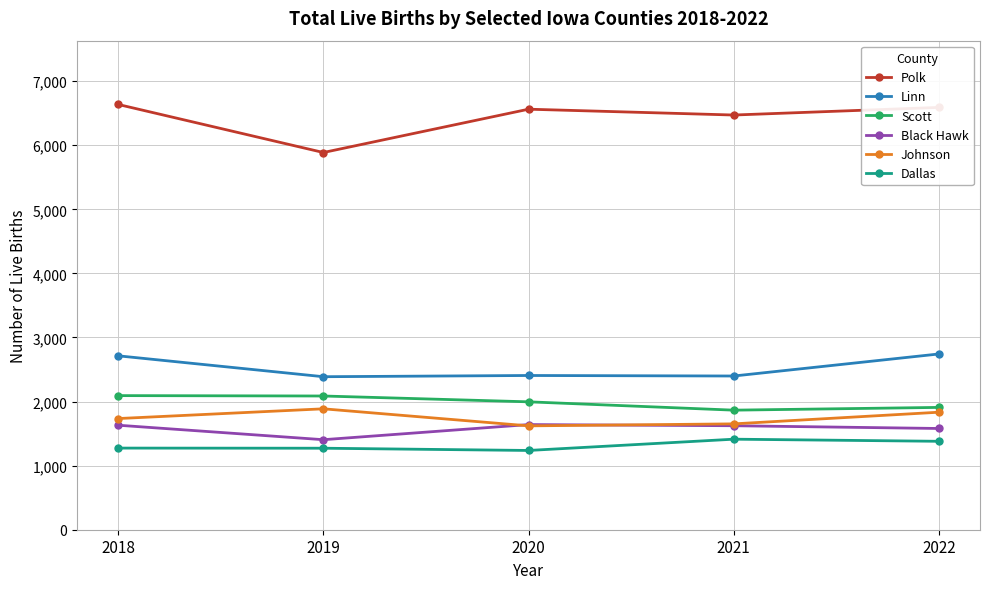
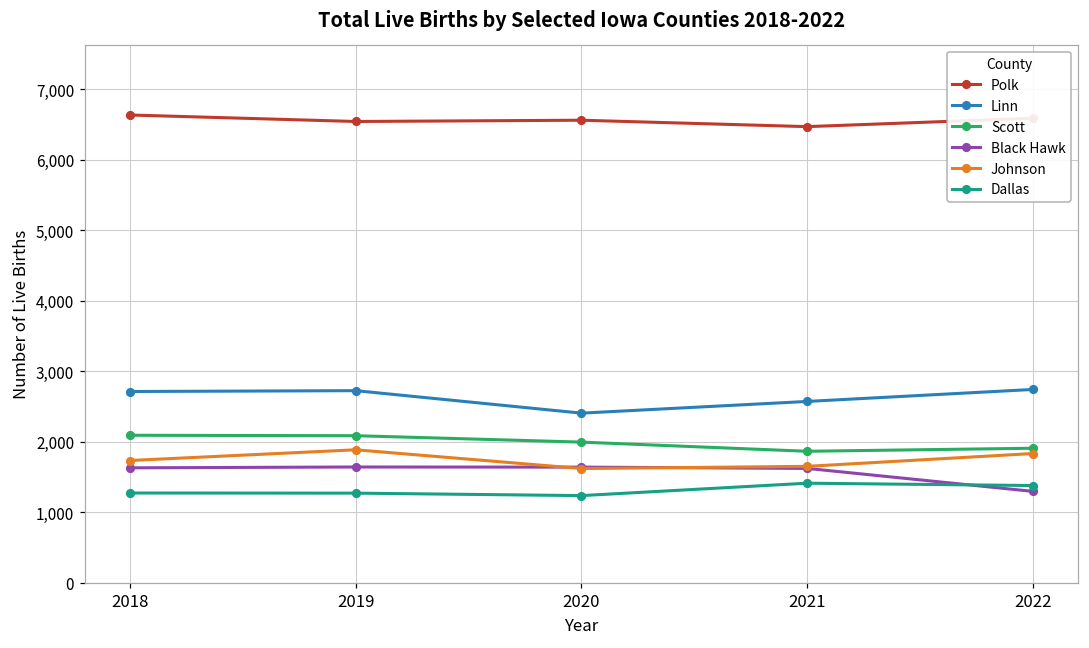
Polk, 2019: 5,900 -> 6,500
Linn, 2019: 2,400 -> 2,700
Black Hawk, 2019: 1,400 -> 1,600
Linn, 2021: 2,400 -> 2,600
Black Hawk, 2022: 1,600 -> 1,300
